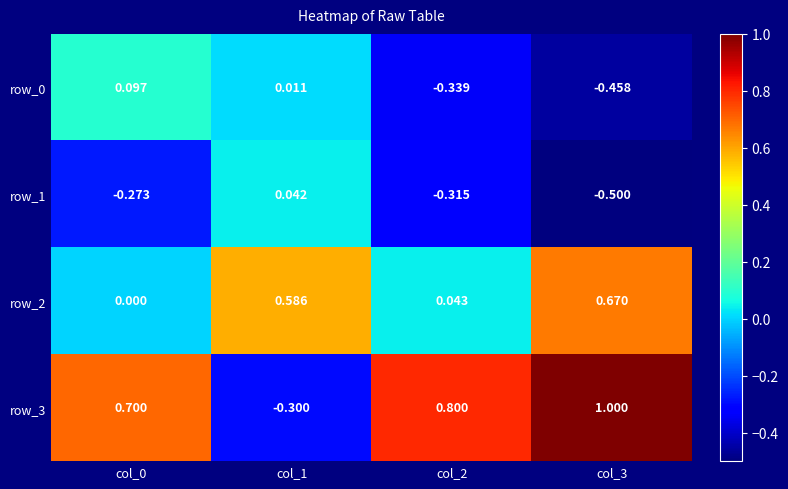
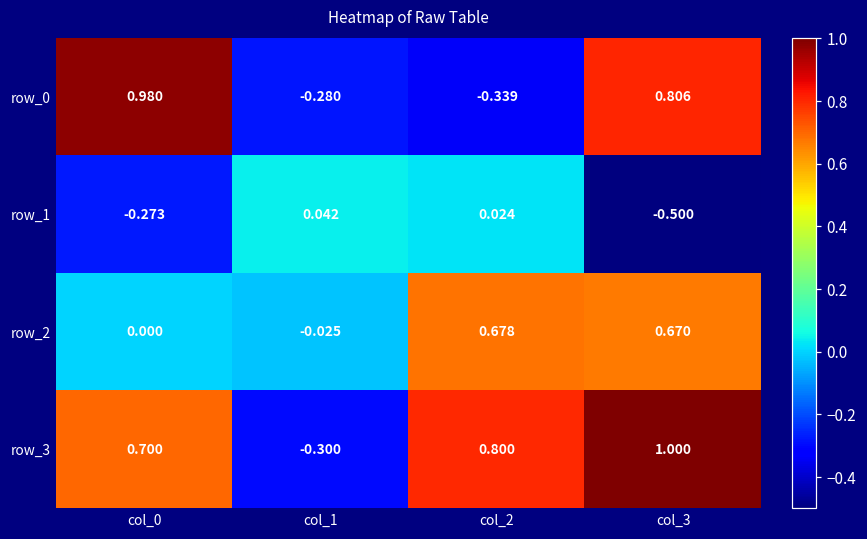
row_0, col_0: 0.097 -> 0.980
row_0, col_1: 0.011 -> -0.280
row_0, col_3: -0.458 -> 0.806
row_1, col_2: -0.315 -> 0.024
row_2, col_1: 0.586 -> -0.025
row_2, col_2: 0.043 -> 0.678
